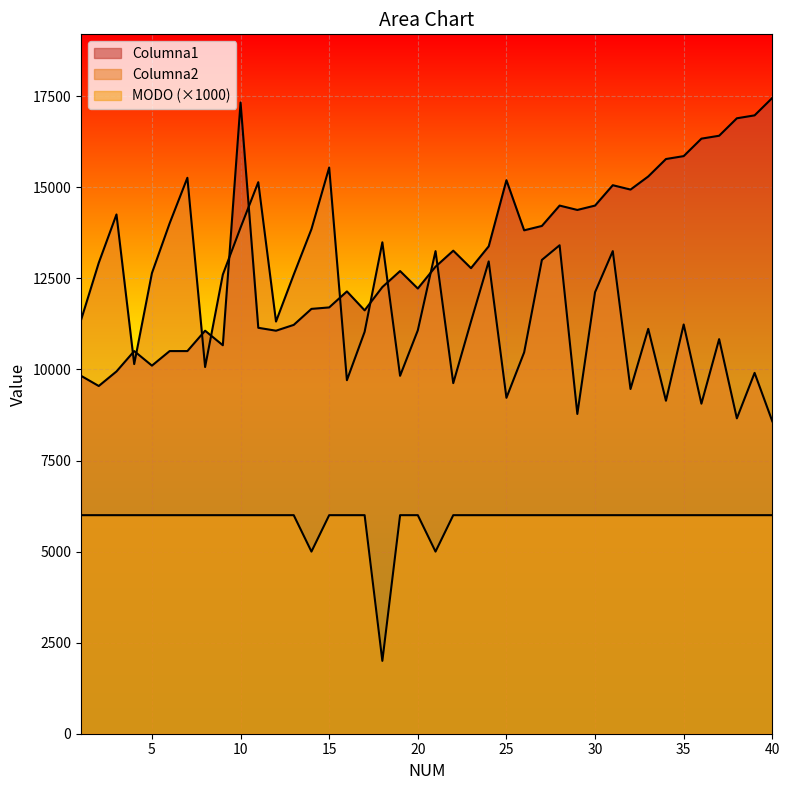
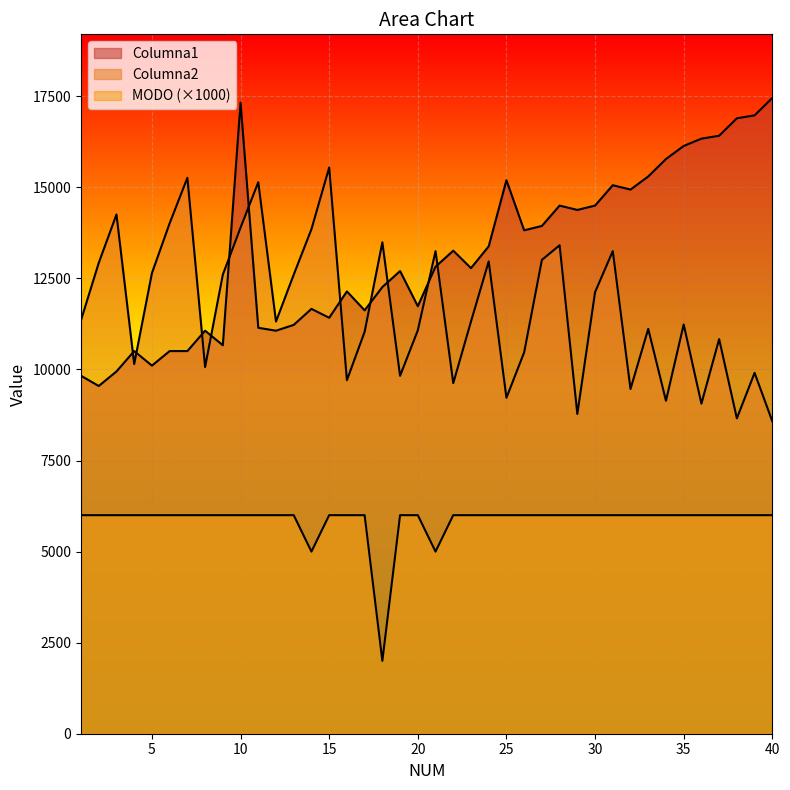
Columna1, 15: 11700 -> 11400
Columna1, 20: 12200 -> 11700
Columna1, 35: 15900 -> 16100
